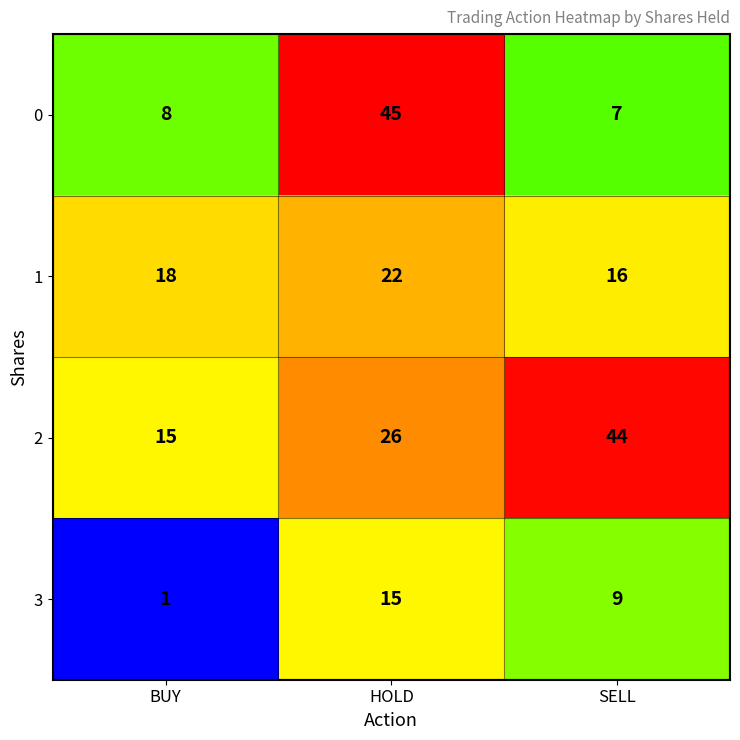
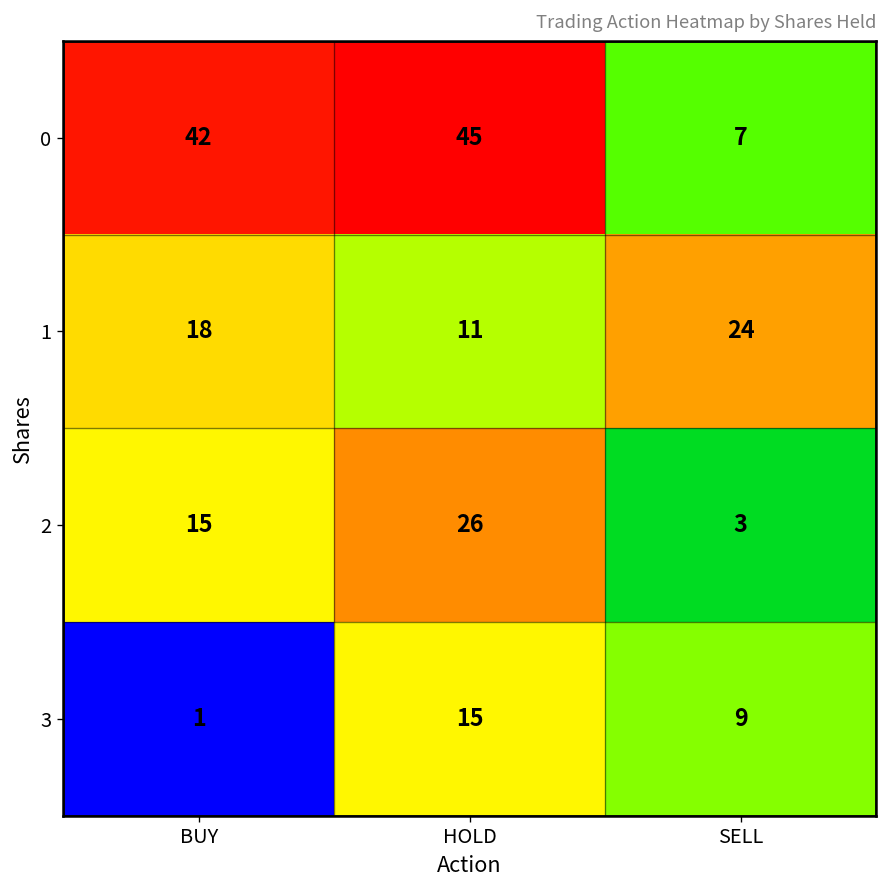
0, BUY: 8 -> 42
1, HOLD: 22 -> 11
1, SELL: 16 -> 24
2, SELL: 44 -> 3
